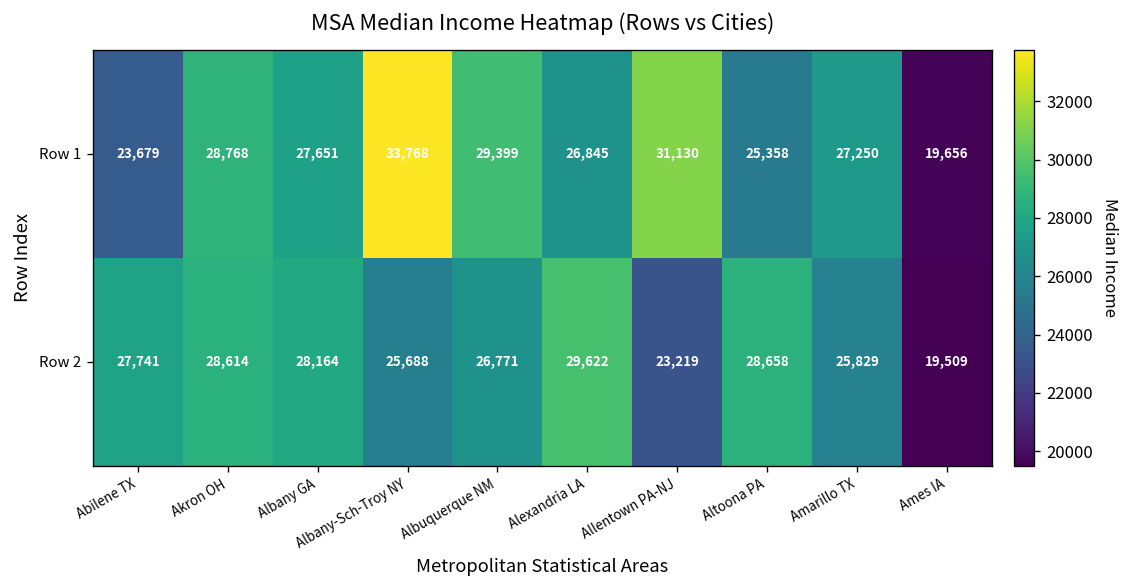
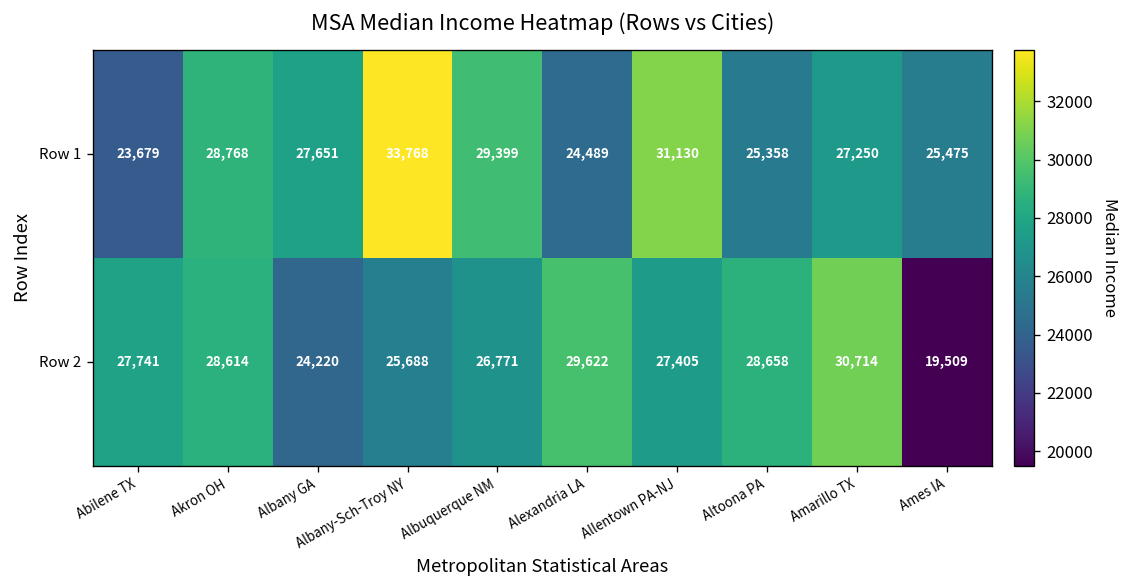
Row 1, Alexandria LA: 26,845 -> 24,489
Row 1, Ames IA: 19,656 -> 25,475
Row 2, Albany GA: 28,164 -> 24,220
Row 2, Allentown PA-NJ: 23,219 -> 27,405
Row 2, Amarillo TX: 25,829 -> 30,714
